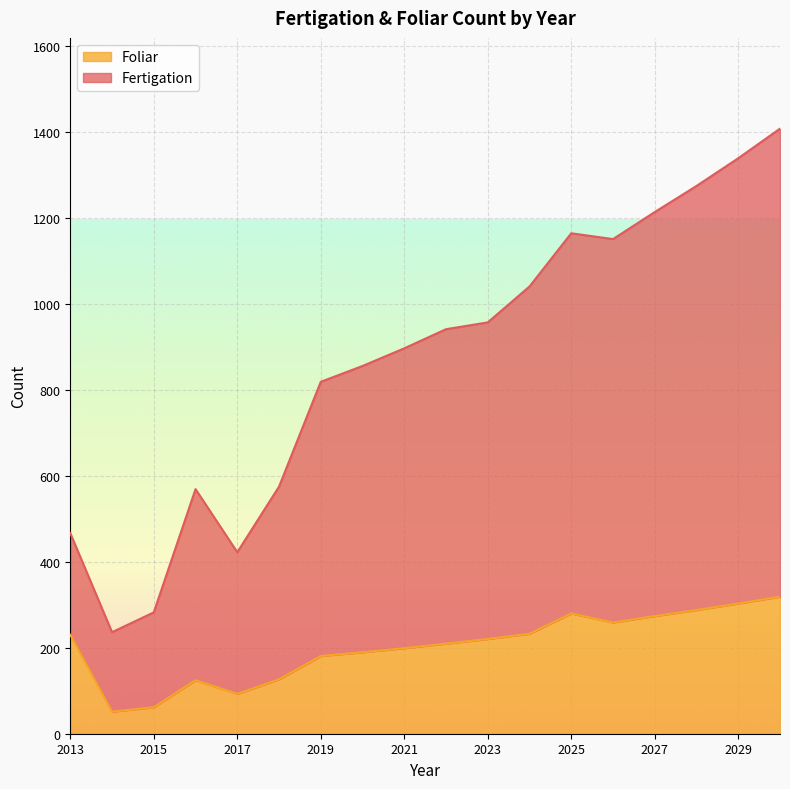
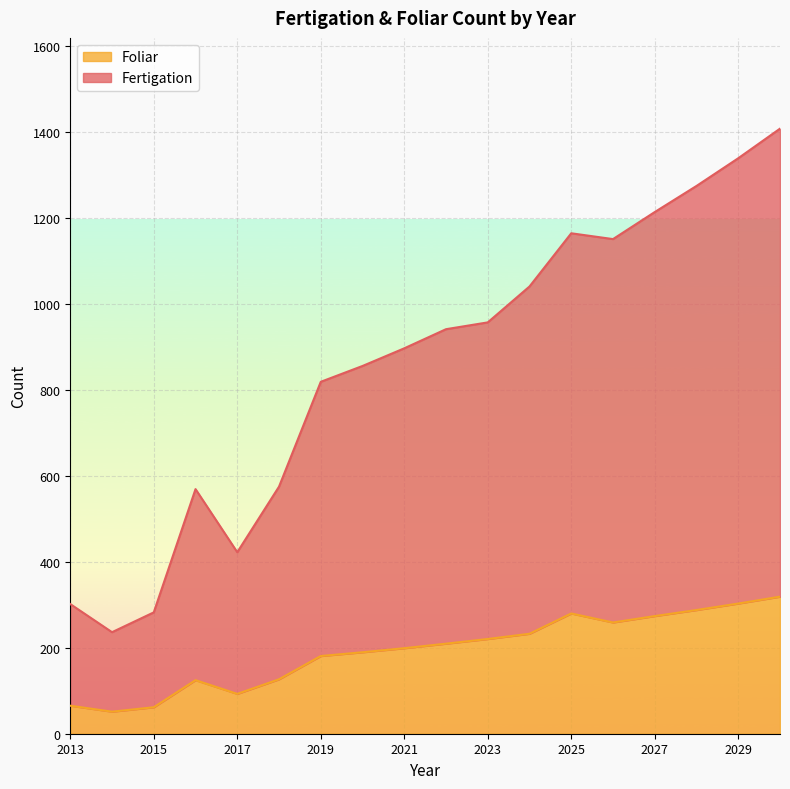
Foliar, 2013: 230 -> 70
